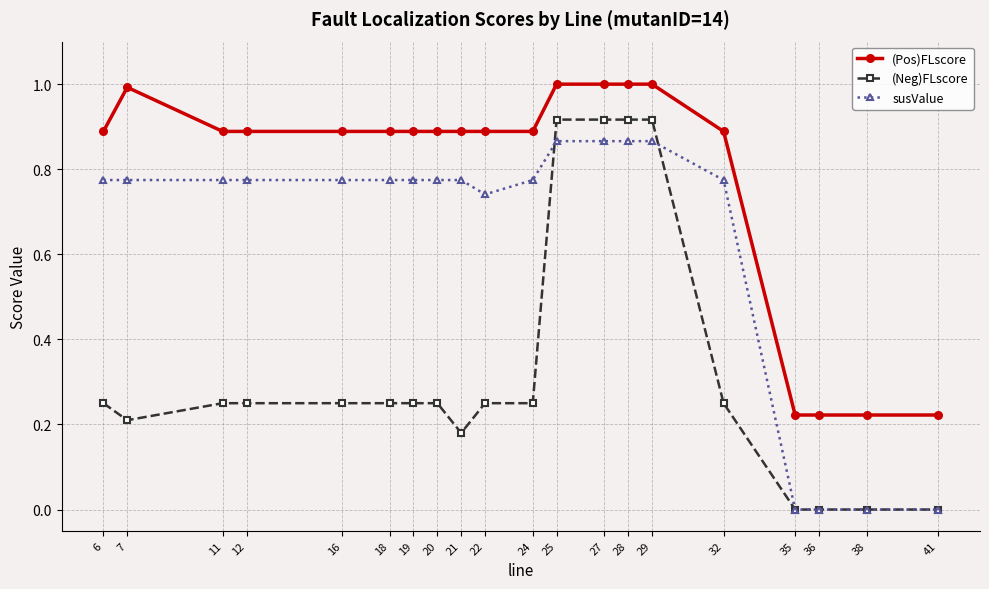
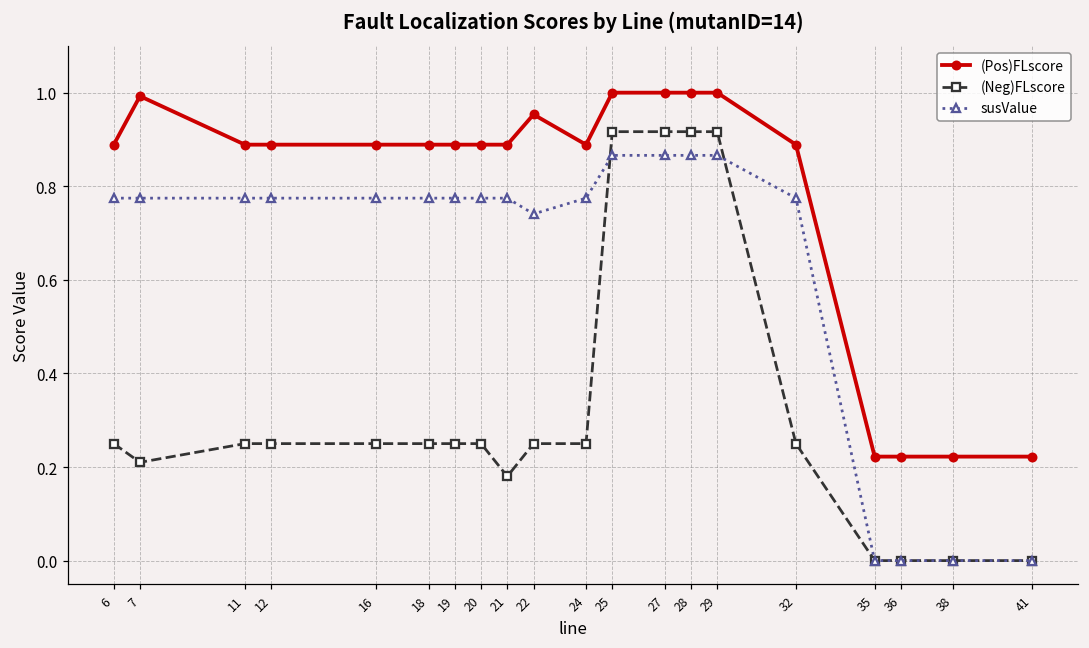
(Pos)FLscore, 22: 0.89 -> 0.95
